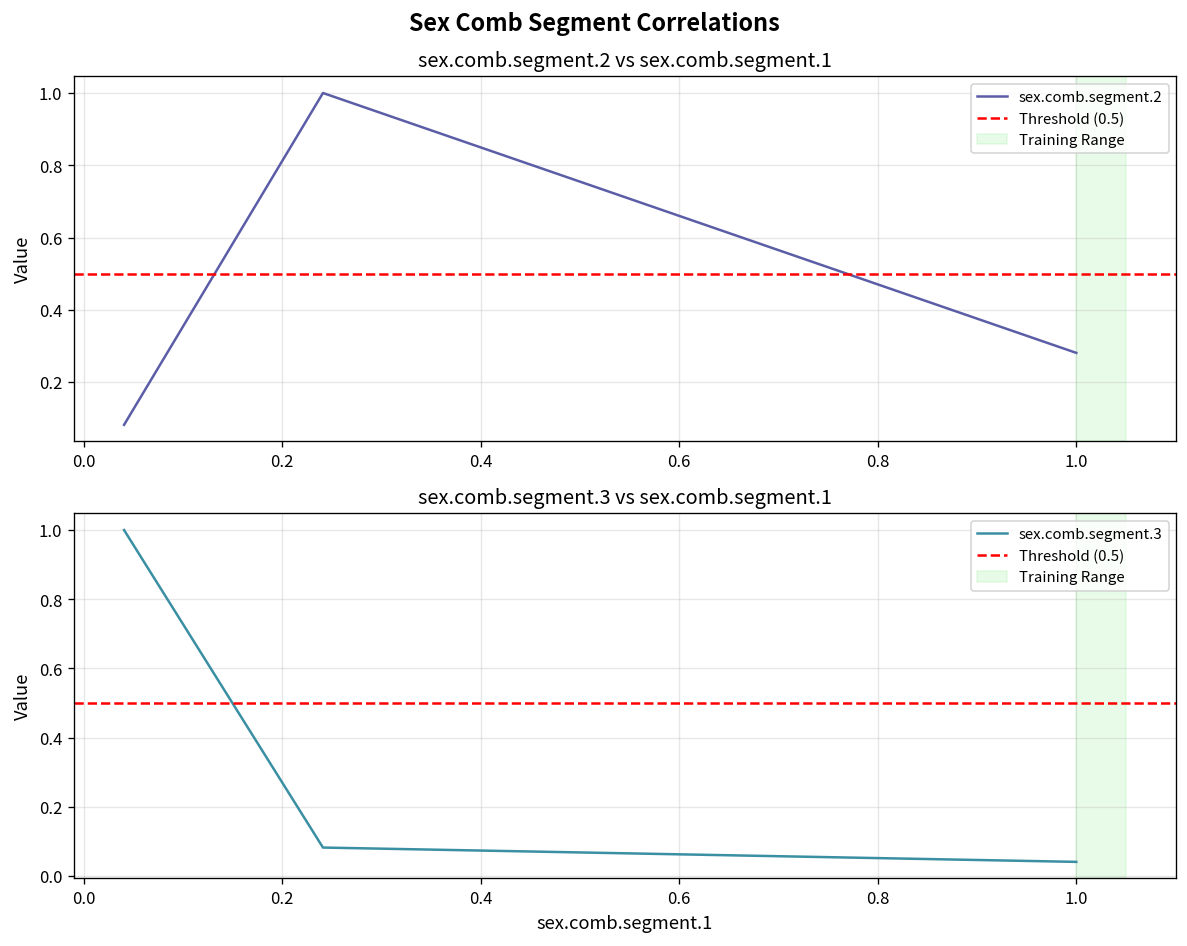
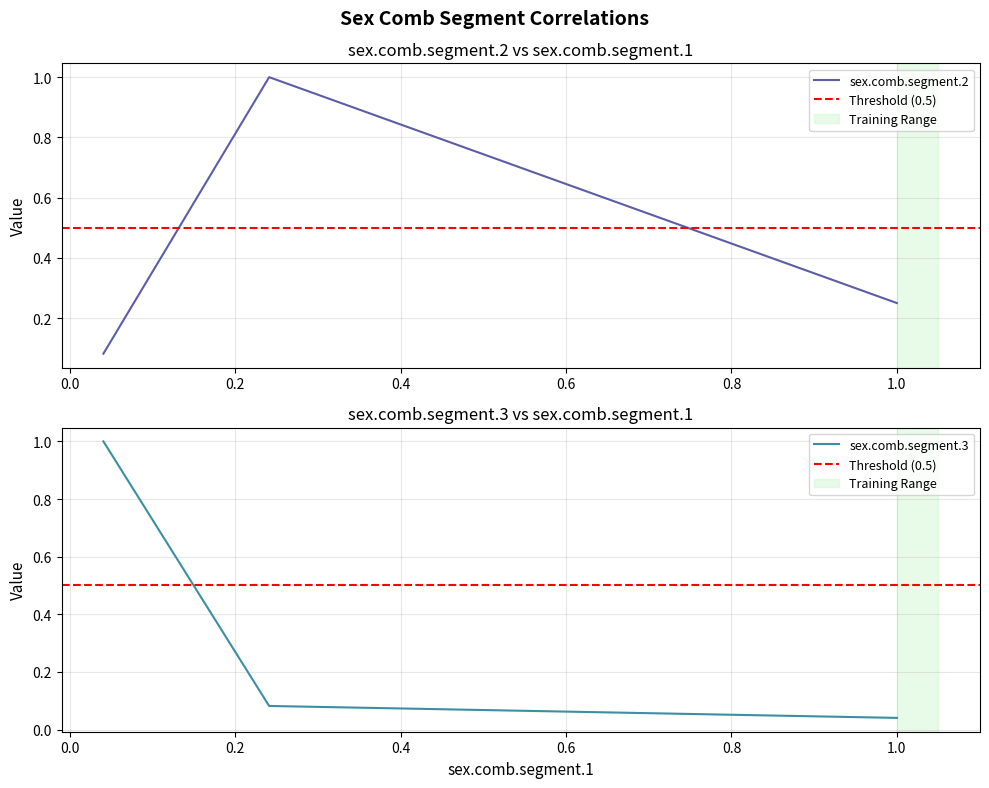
sex.comb.segment.2 vs sex.comb.segment.1, 1.0: 0.28 -> 0.25
